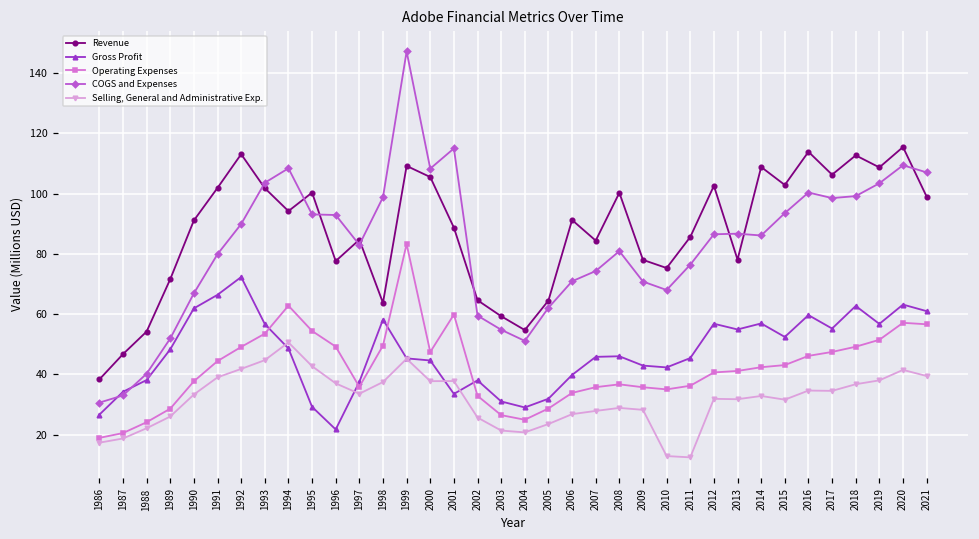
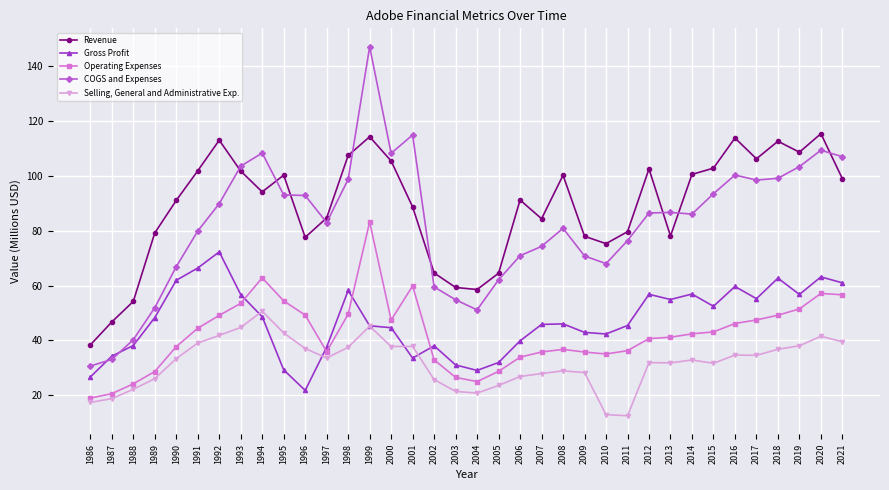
Revenue, 1989: 72 -> 79
Revenue, 1998: 64 -> 108
Revenue, 1999: 109 -> 114
Revenue, 2004: 55 -> 59
Revenue, 2011: 86 -> 80
Revenue, 2014: 109 -> 101
